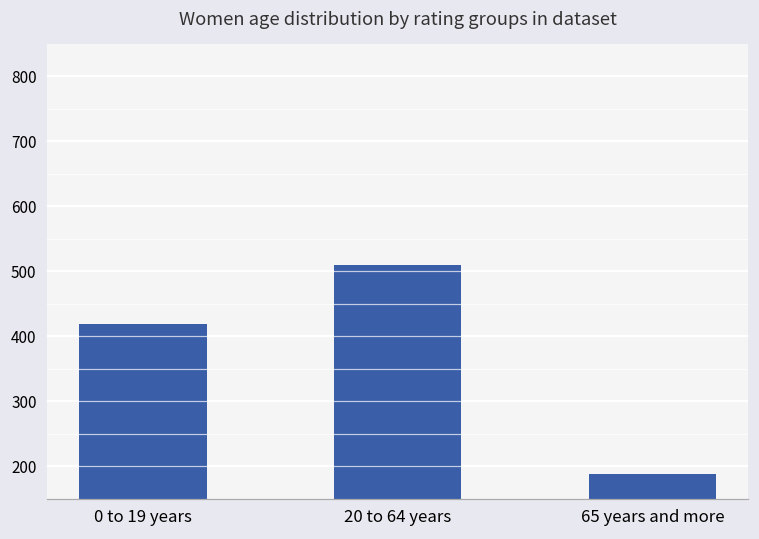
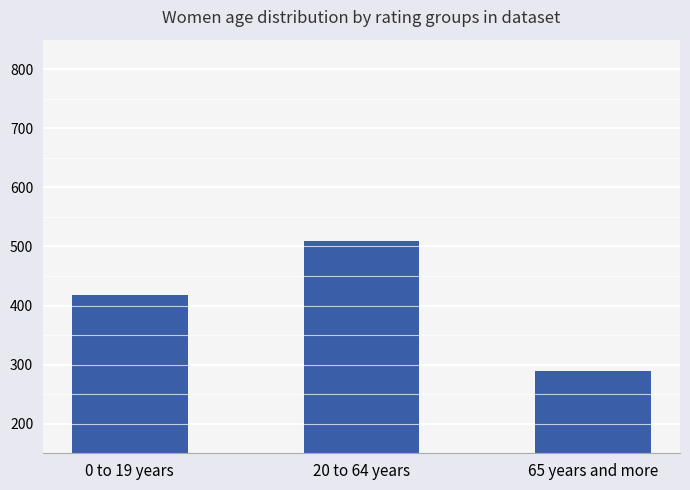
65 years and more: 190 -> 290
